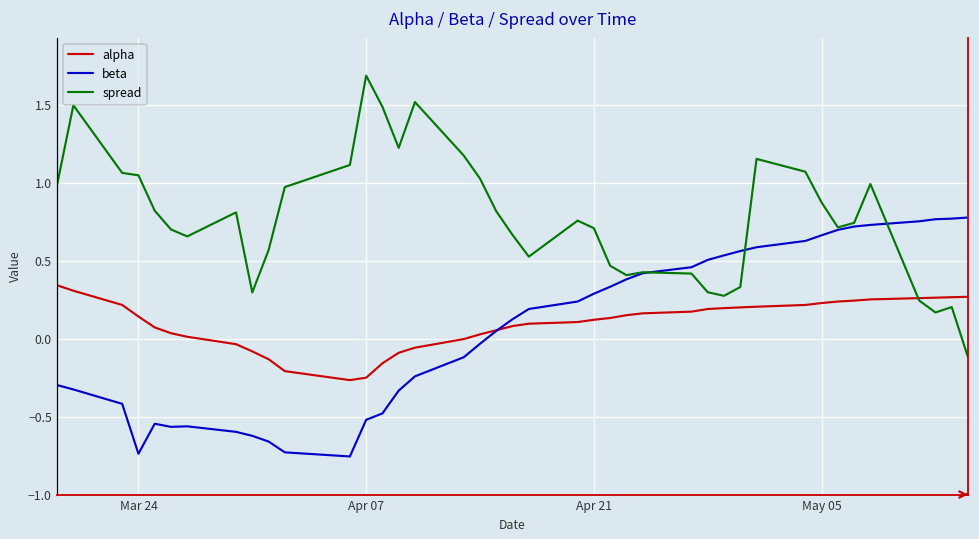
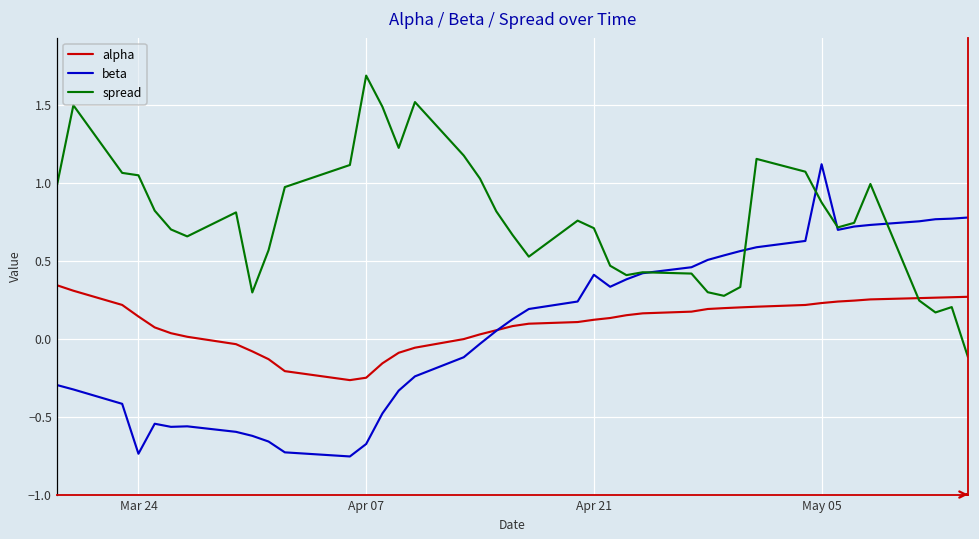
beta, Apr 07: -0.52 -> -0.68
beta, Apr 21: 0.29 -> 0.41
beta, May 05: 0.66 -> 1.12
